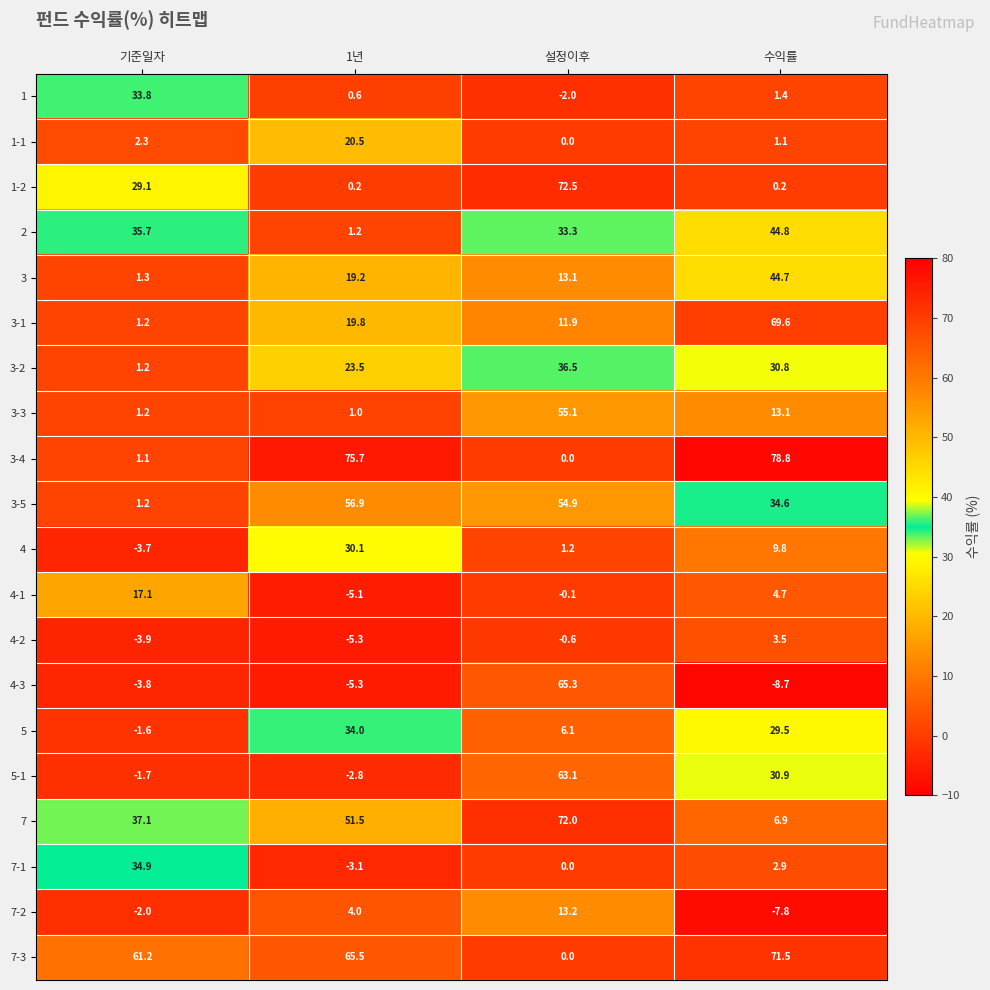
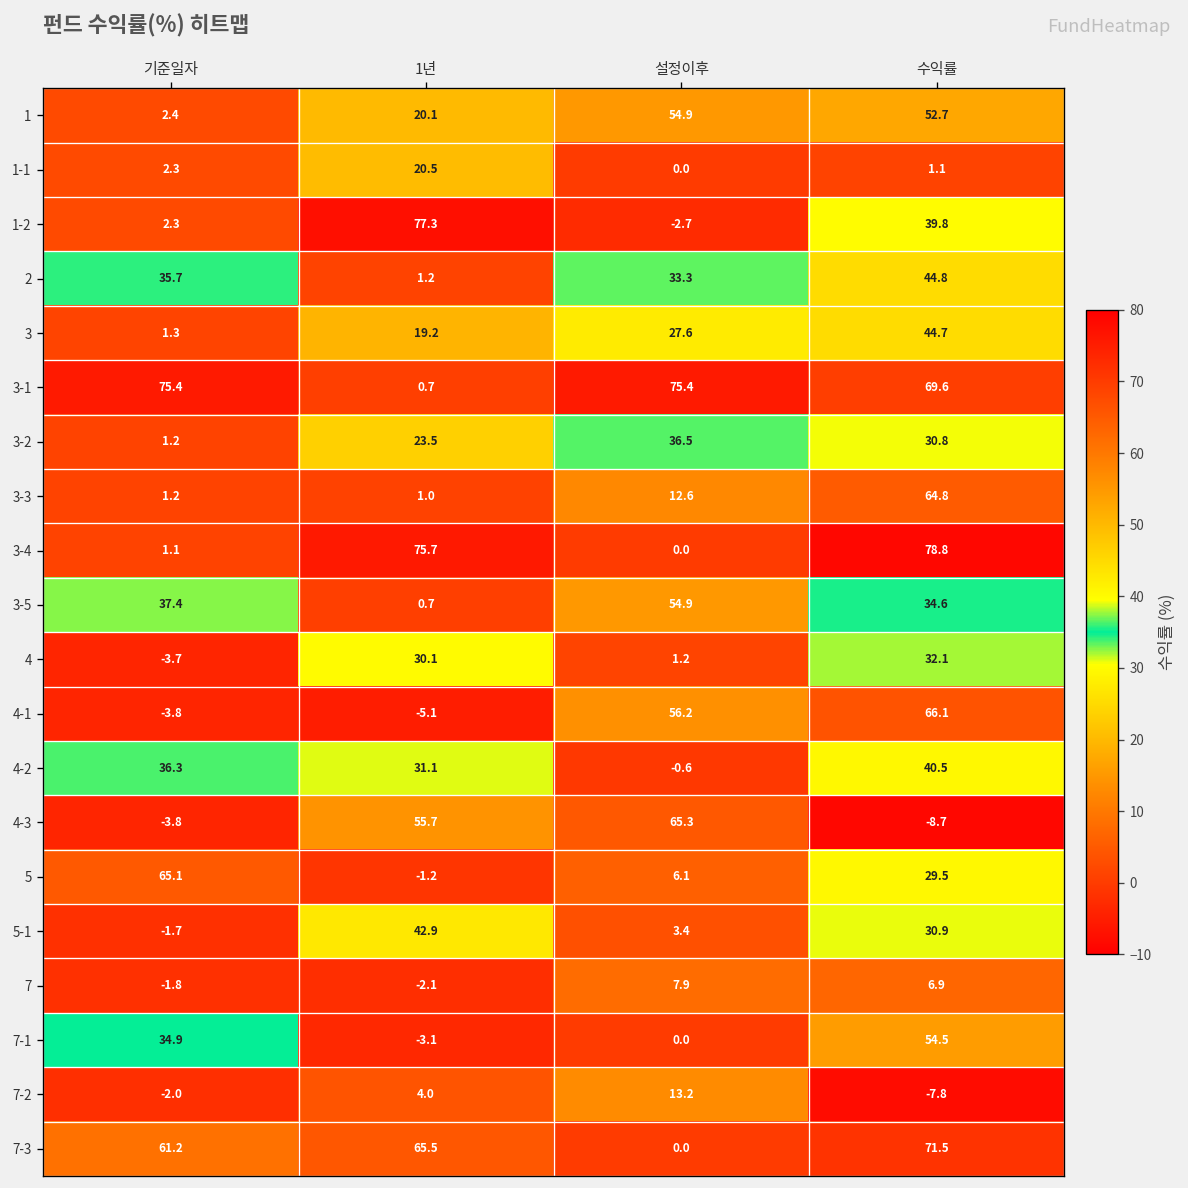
1, 기준일자: 33.8 -> 2.4
1, 1년: 0.6 -> 20.1
1, 설정이후: -2.0 -> 54.9
1, 수익률: 1.4 -> 52.7
1-2, 기준일자: 29.1 -> 2.3
1-2, 1년: 0.2 -> 77.3
1-2, 설정이후: 72.5 -> -2.7
1-2, 수익률: 0.2 -> 39.8
3, 설정이후: 13.1 -> 27.6
3-1, 기준일자: 1.2 -> 75.4
3-1, 1년: 19.8 -> 0.7
3-1, 설정이후: 11.9 -> 75.4
3-3, 설정이후: 55.1 -> 12.6
3-3, 수익률: 13.1 -> 64.8
3-5, 기준일자: 1.2 -> 37.4
3-5, 1년: 56.9 -> 0.7
4, 수익률: 9.8 -> 32.1
4-1, 기준일자: 17.1 -> -3.8
4-1, 설정이후: -0.1 -> 56.2
4-1, 수익률: 4.7 -> 66.1
4-2, 기준일자: -3.9 -> 36.3
4-2, 1년: -5.3 -> 31.1
4-2, 수익률: 3.5 -> 40.5
4-3, 1년: -5.3 -> 55.7
5, 기준일자: -1.6 -> 65.1
5, 1년: 34.0 -> -1.2
5-1, 1년: -2.8 -> 42.9
5-1, 설정이후: 63.1 -> 3.4
7, 기준일자: 37.1 -> -1.8
7, 1년: 51.5 -> -2.1
7, 설정이후: 72.0 -> 7.9
7-1, 수익률: 2.9 -> 54.5
